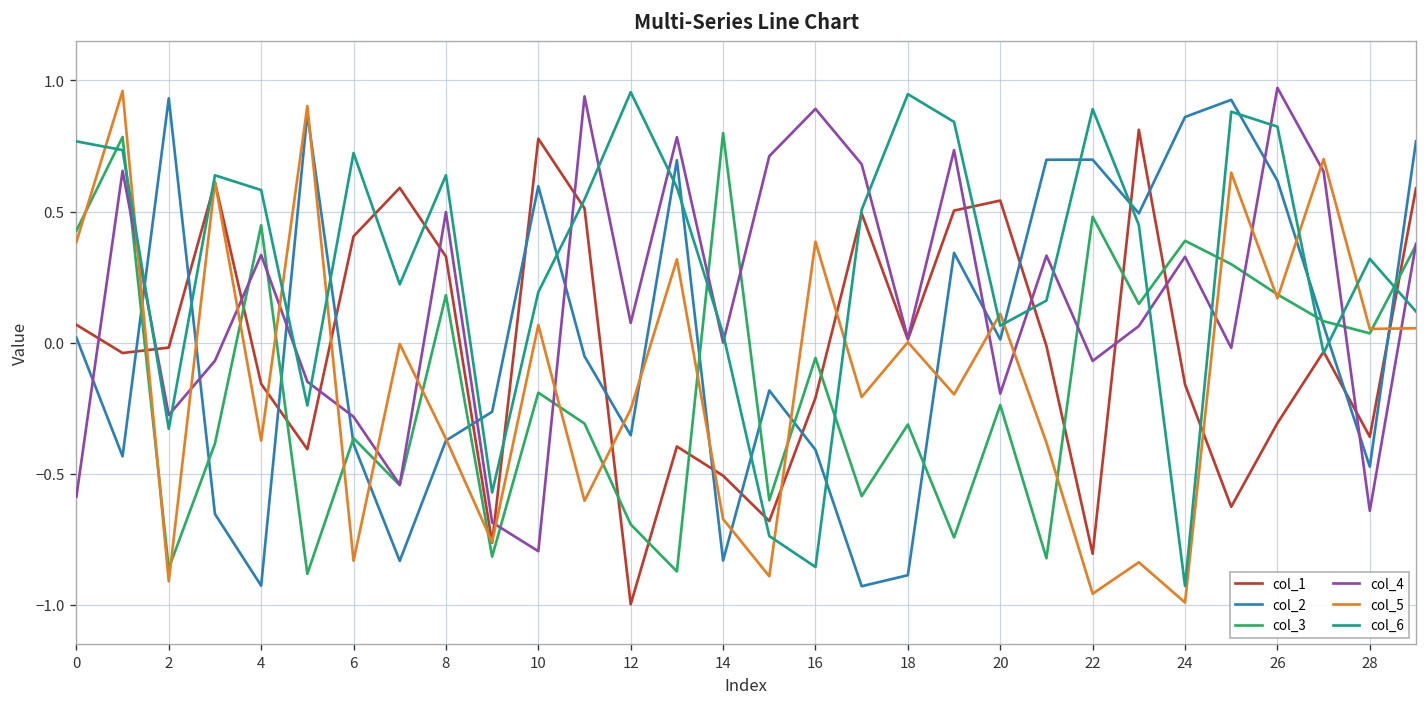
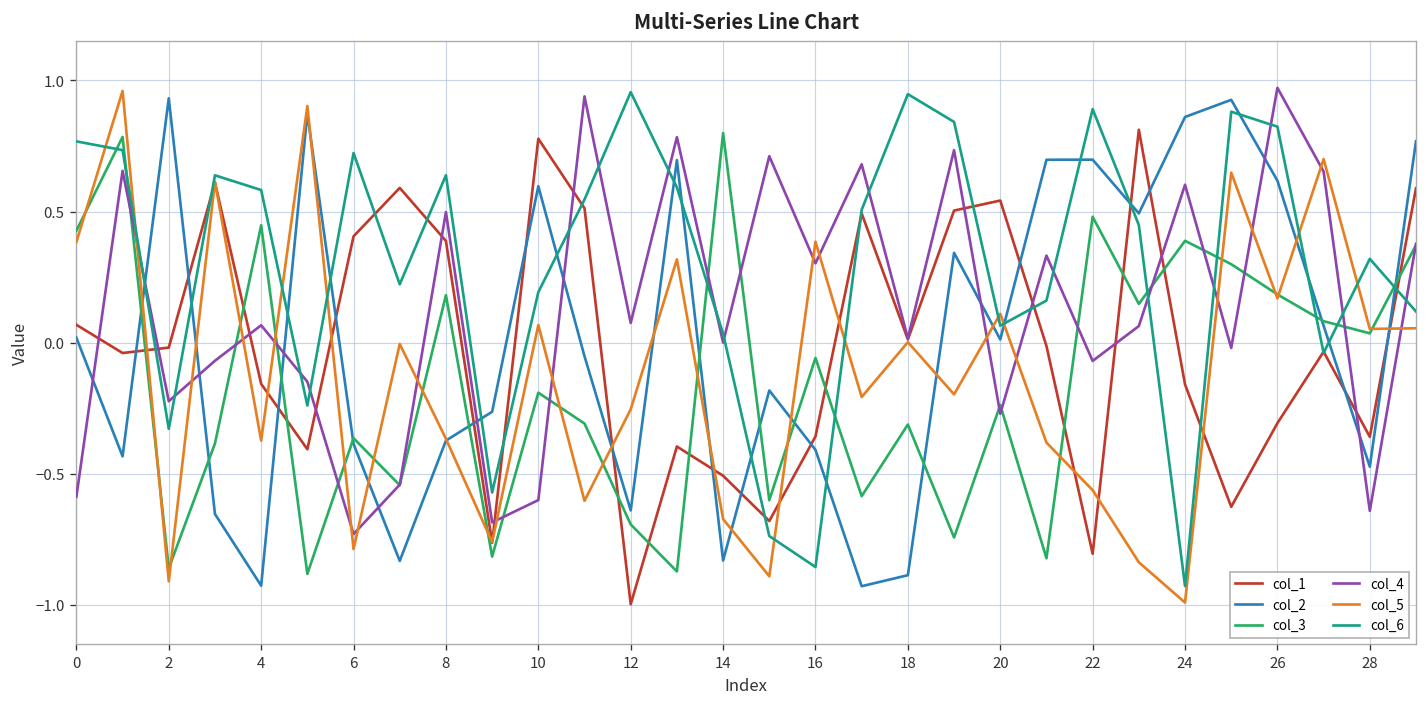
col_4, 2: -0.28 -> -0.22
col_4, 4: 0.33 -> 0.07
col_4, 6: -0.28 -> -0.73
col_5, 6: -0.83 -> -0.79
col_1, 8: 0.33 -> 0.39
col_4, 10: -0.80 -> -0.60
col_2, 12: -0.35 -> -0.64
col_1, 16: -0.21 -> -0.36
col_4, 16: 0.89 -> 0.30
col_4, 20: -0.19 -> -0.27
col_5, 22: -0.96 -> -0.56
col_4, 24: 0.33 -> 0.60
